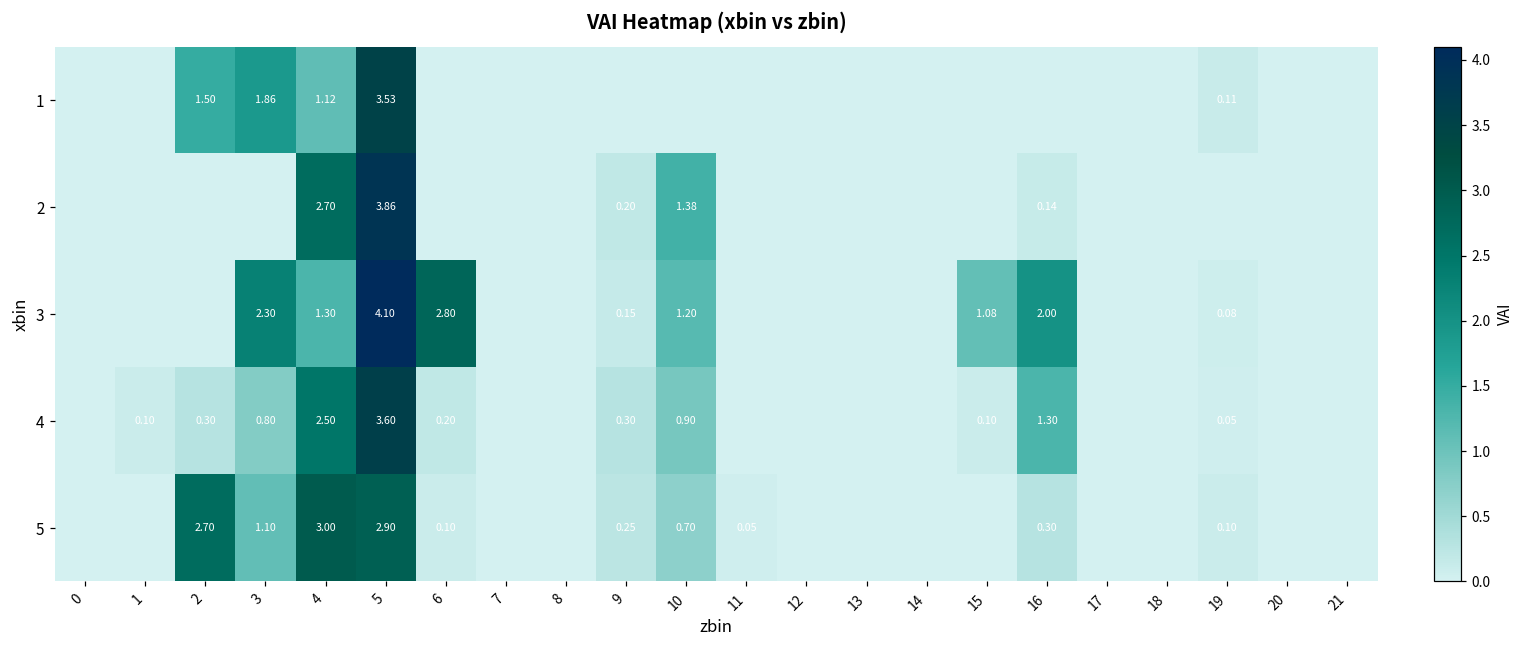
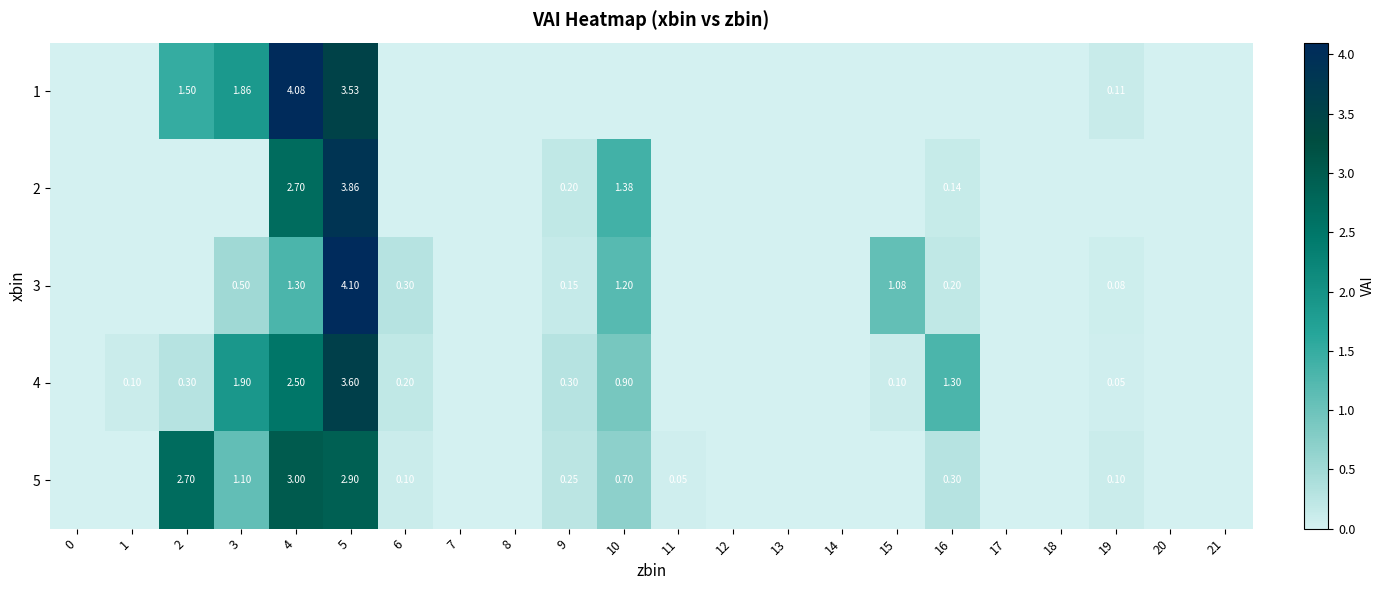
1, 4: 1.12 -> 4.08
3, 3: 2.30 -> 0.50
3, 6: 2.80 -> 0.30
3, 16: 2.00 -> 0.20
4, 3: 0.80 -> 1.90
